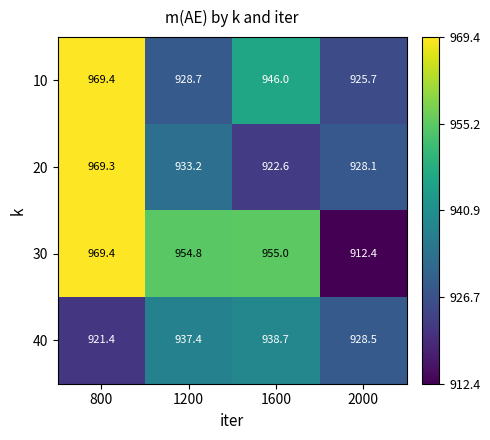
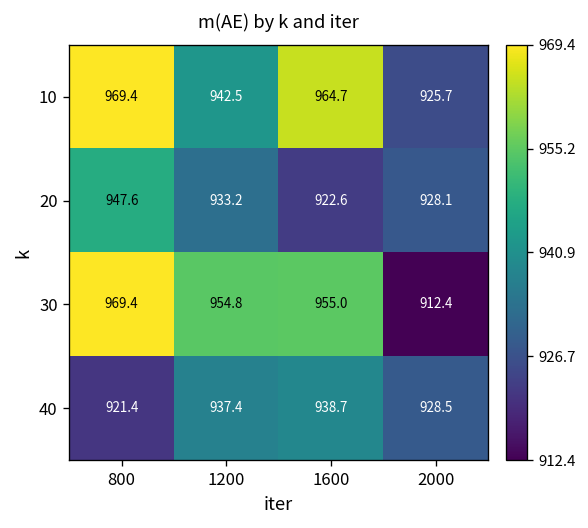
10, 1200: 928.7 -> 942.5
10, 1600: 946.0 -> 964.7
20, 800: 969.3 -> 947.6
